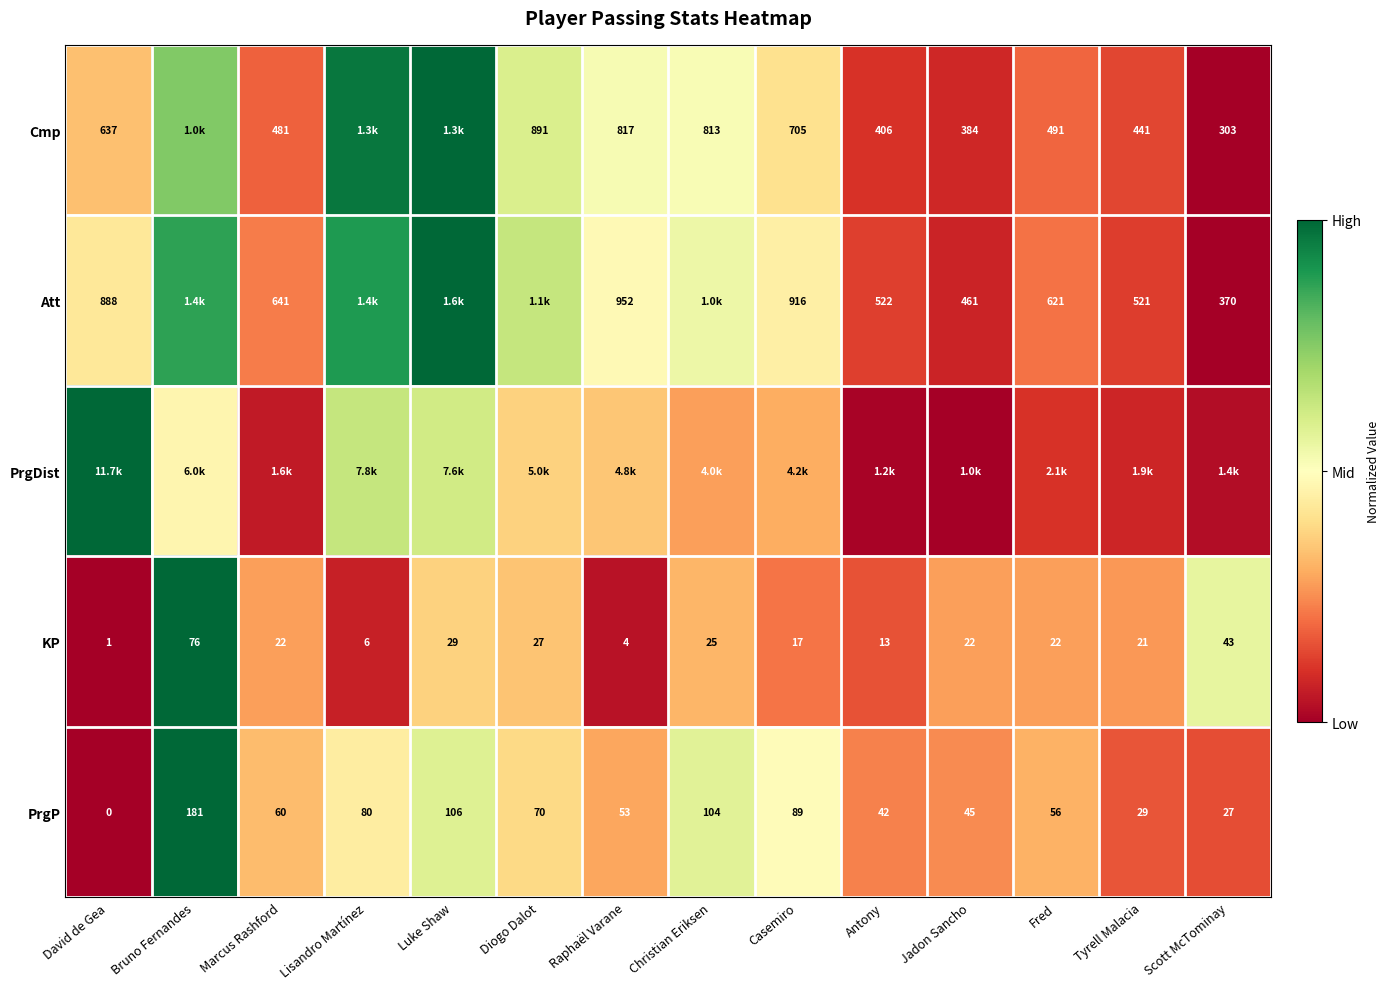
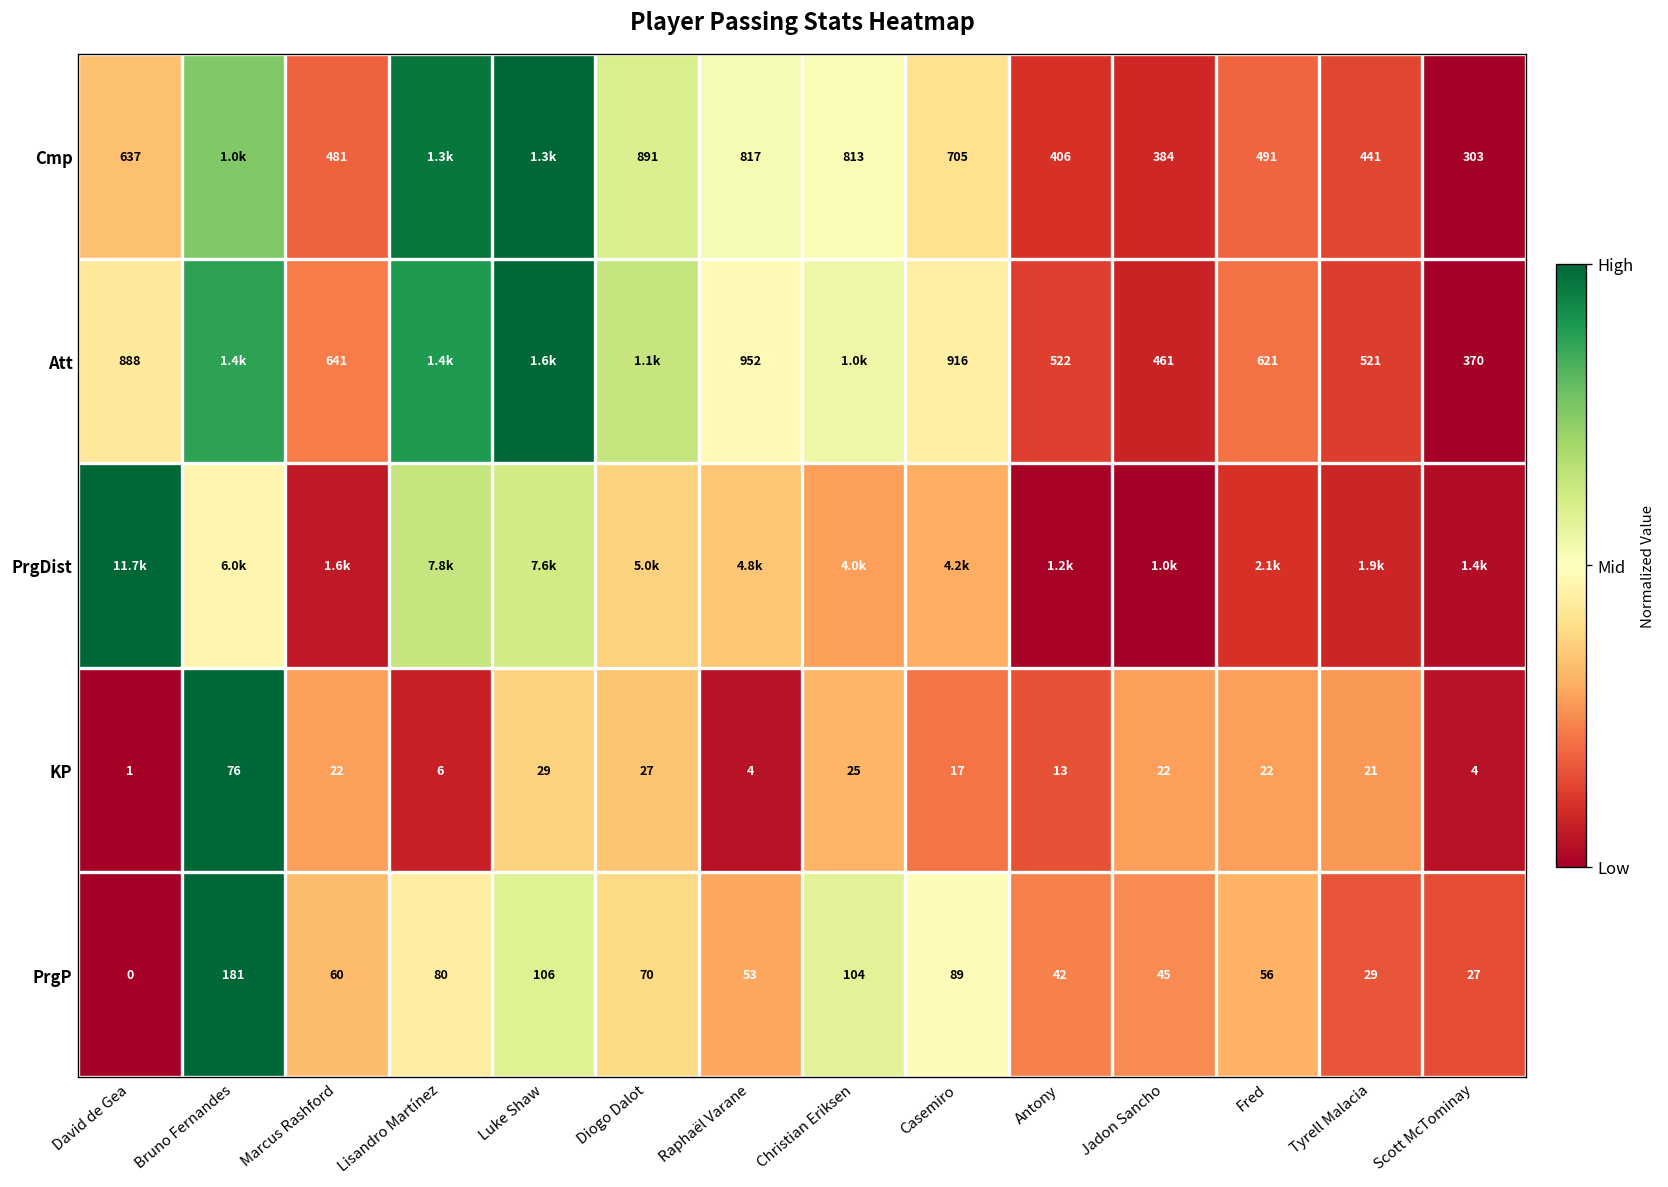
KP, Scott McTominay: 43 -> 4
